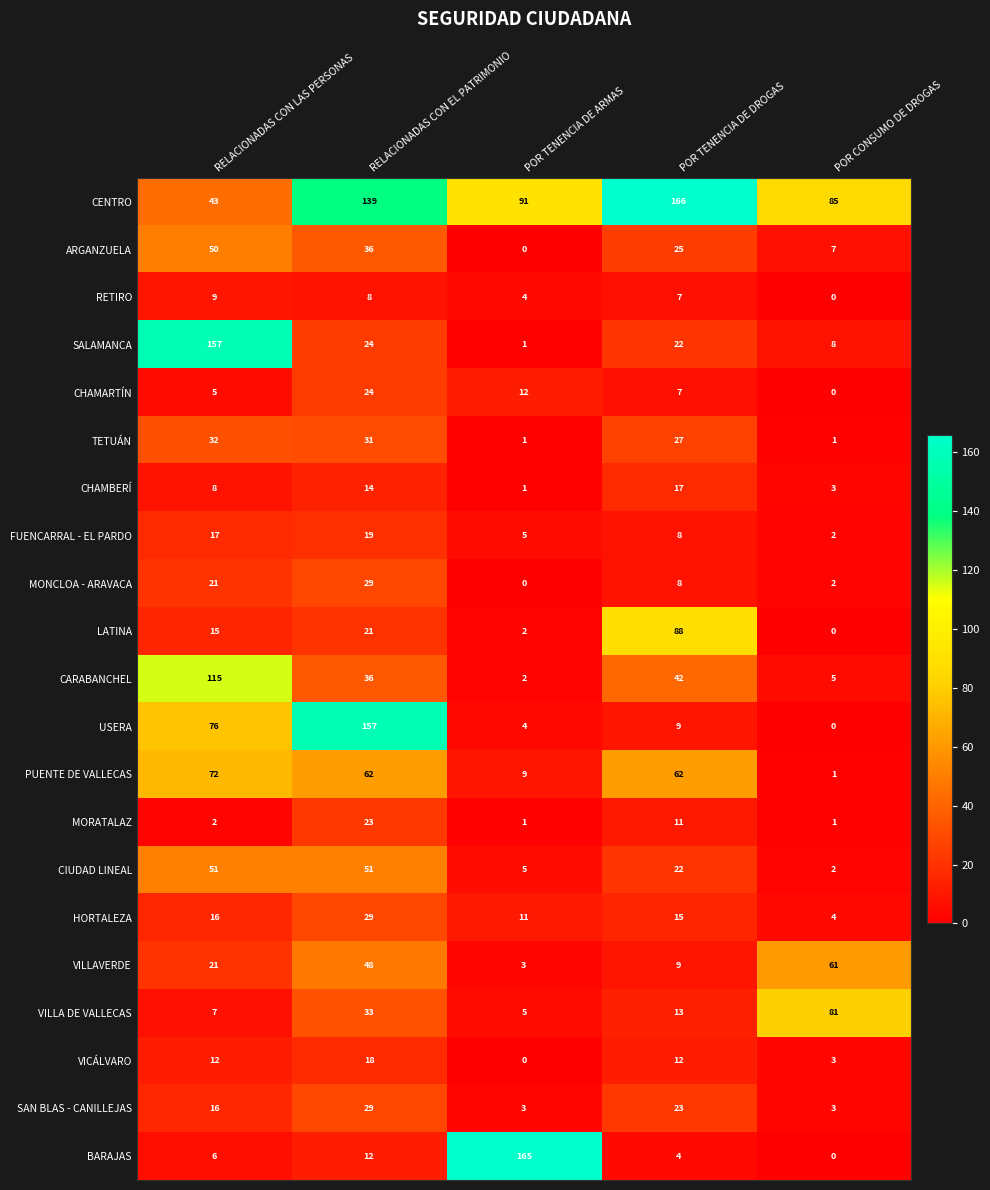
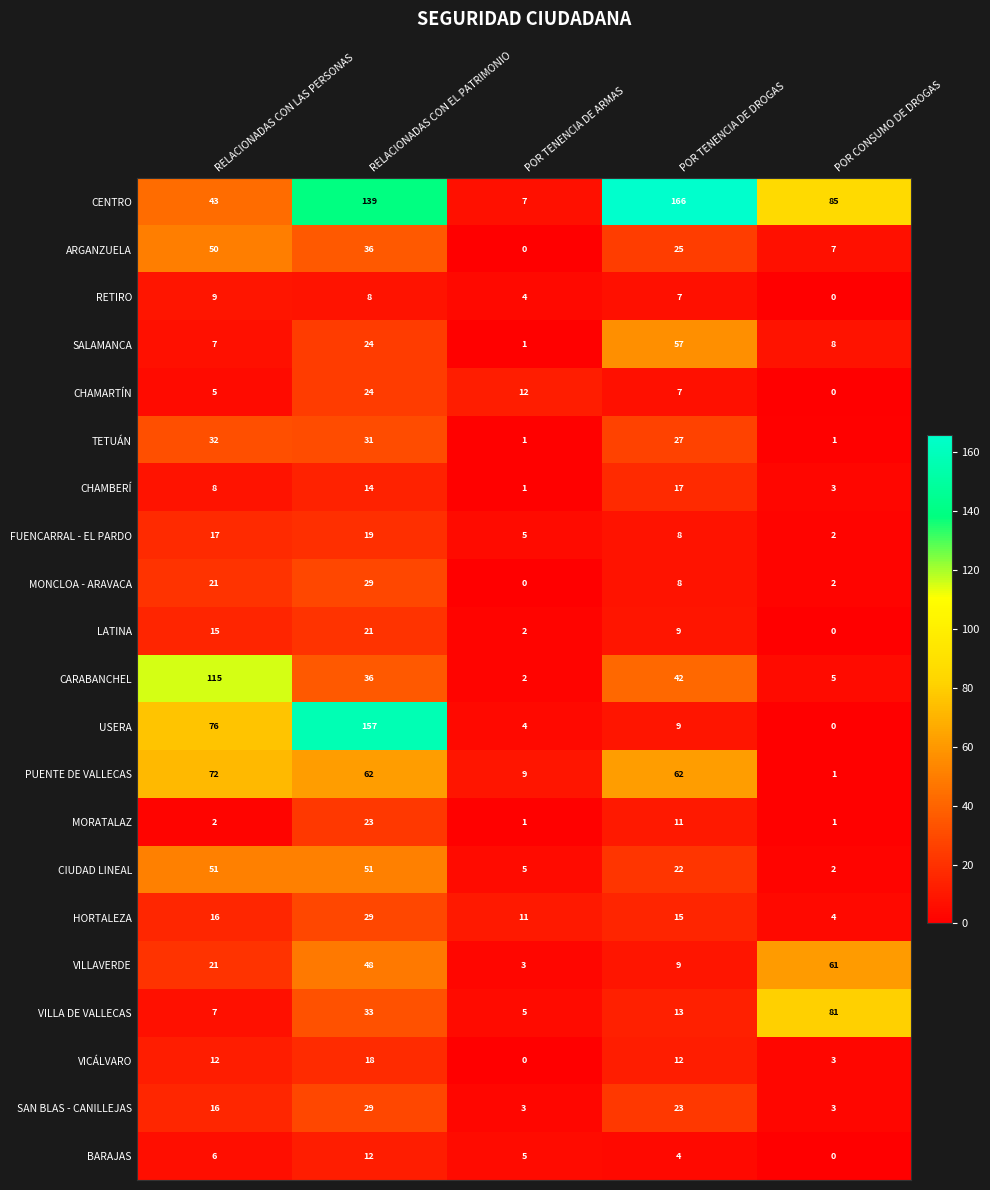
CENTRO, POR TENENCIA DE ARMAS: 91 -> 7
SALAMANCA, RELACIONADAS CON LAS PERSONAS: 157 -> 7
SALAMANCA, POR TENENCIA DE DROGAS: 22 -> 57
LATINA, POR TENENCIA DE DROGAS: 88 -> 9
BARAJAS, POR TENENCIA DE ARMAS: 165 -> 5
